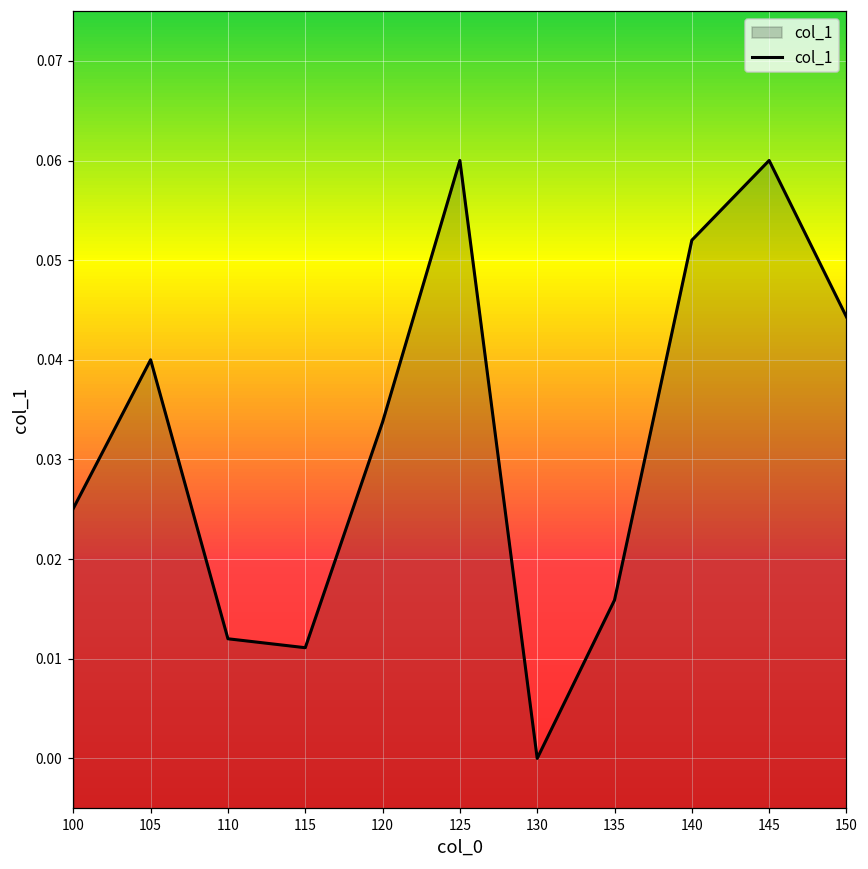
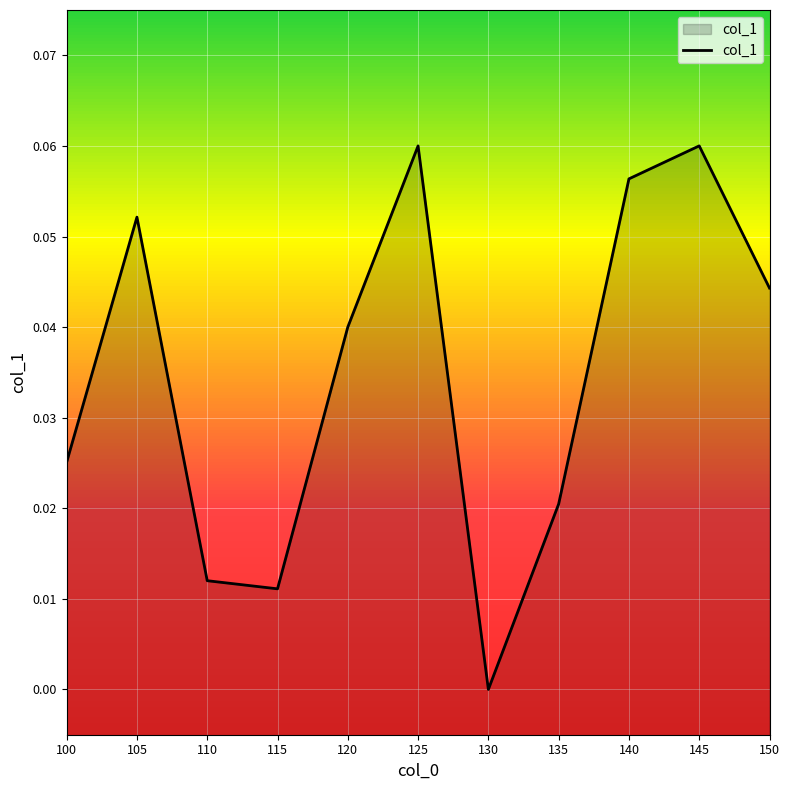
105: 0.040 -> 0.052
120: 0.034 -> 0.040
135: 0.016 -> 0.020
140: 0.052 -> 0.056
